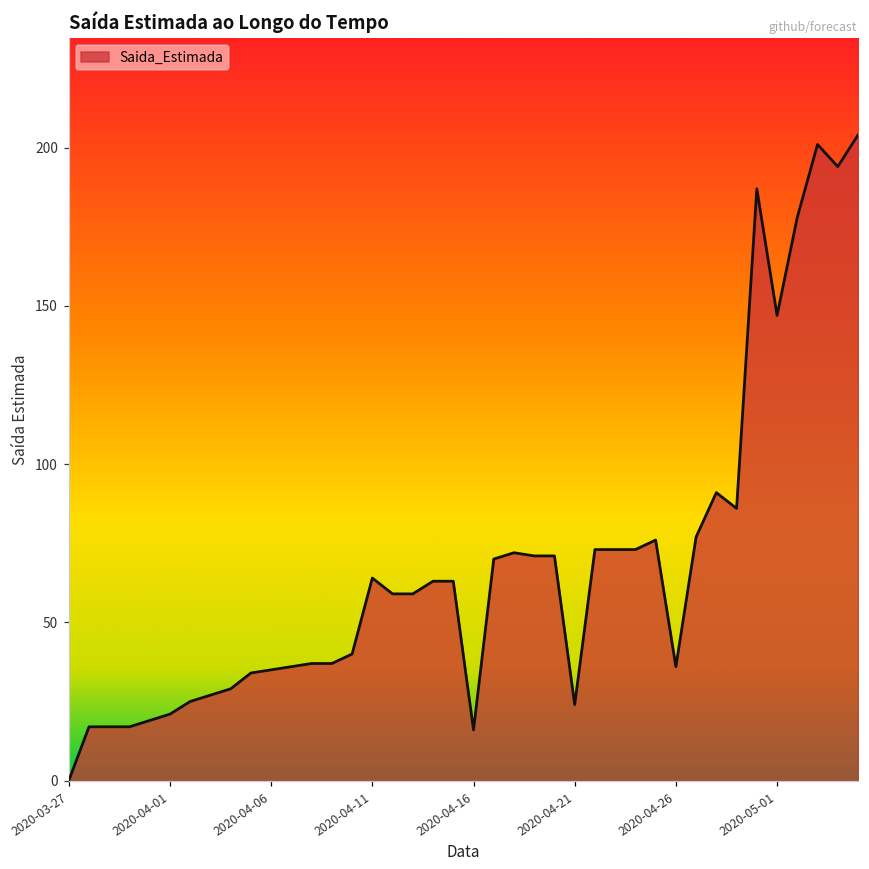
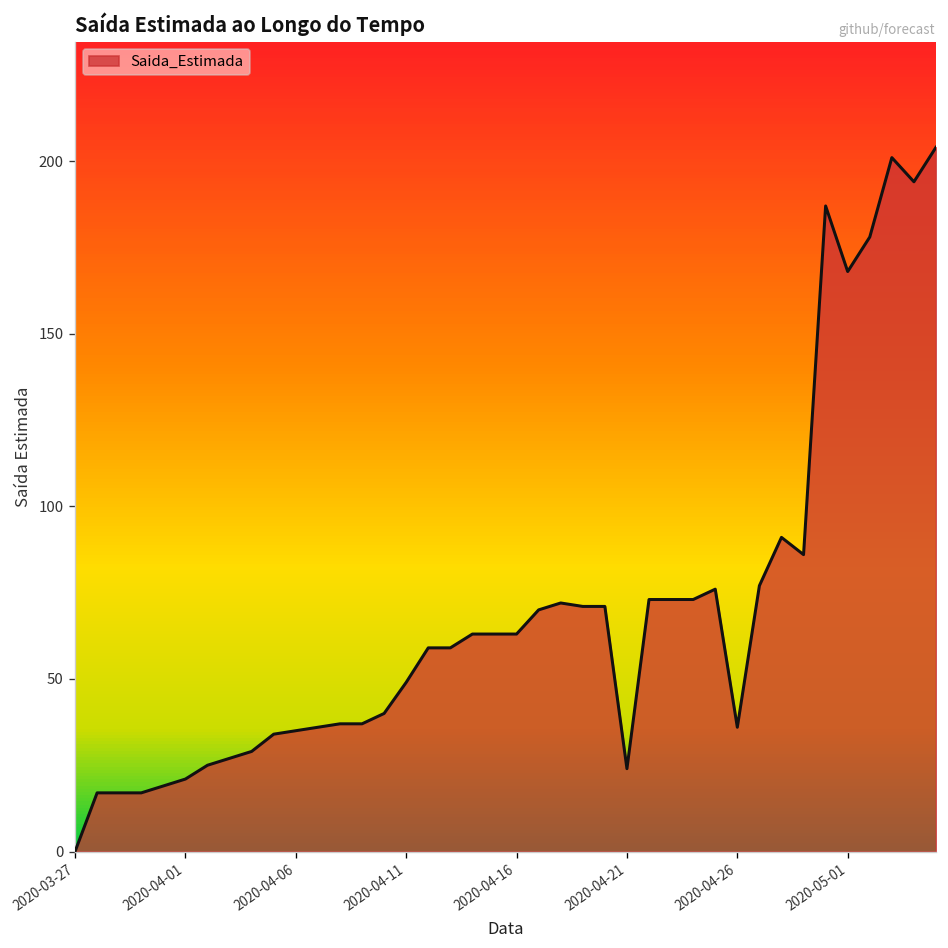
2020-04-11: 64 -> 49
2020-04-16: 16 -> 63
2020-05-01: 147 -> 168
